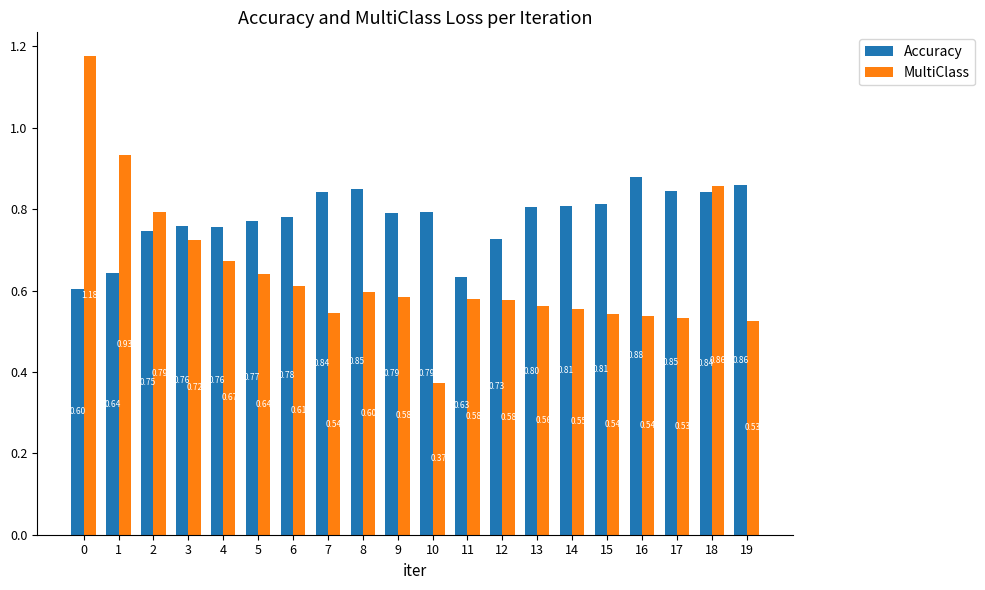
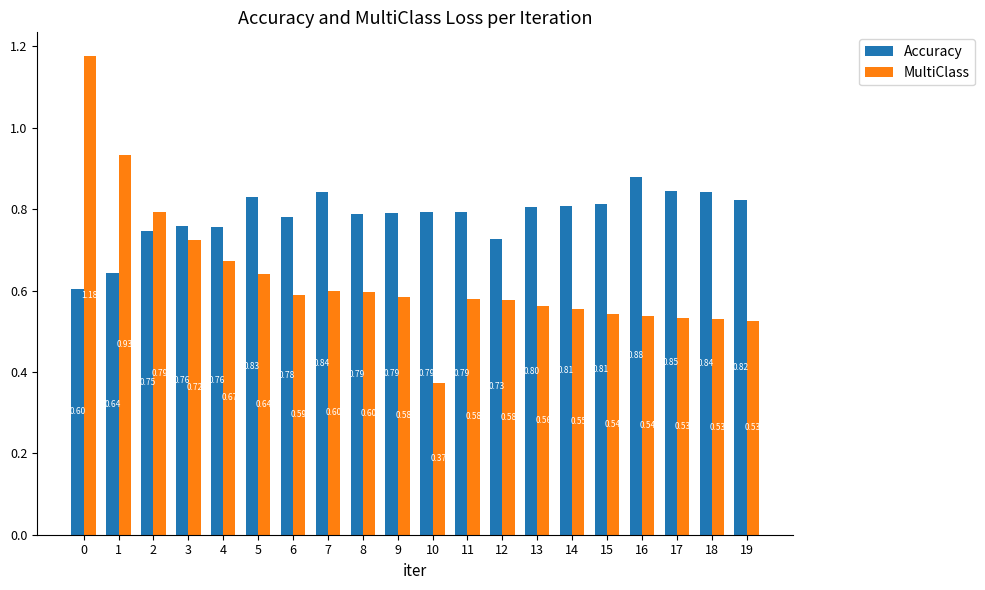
Accuracy, 5: 0.77 -> 0.83
MultiClass, 6: 0.61 -> 0.59
MultiClass, 7: 0.54 -> 0.60
Accuracy, 8: 0.85 -> 0.79
Accuracy, 11: 0.63 -> 0.79
MultiClass, 18: 0.86 -> 0.53
Accuracy, 19: 0.86 -> 0.82
